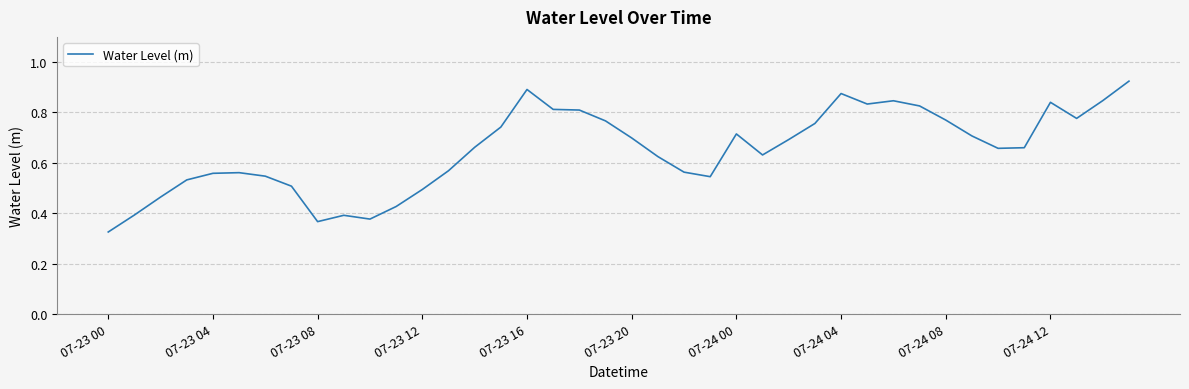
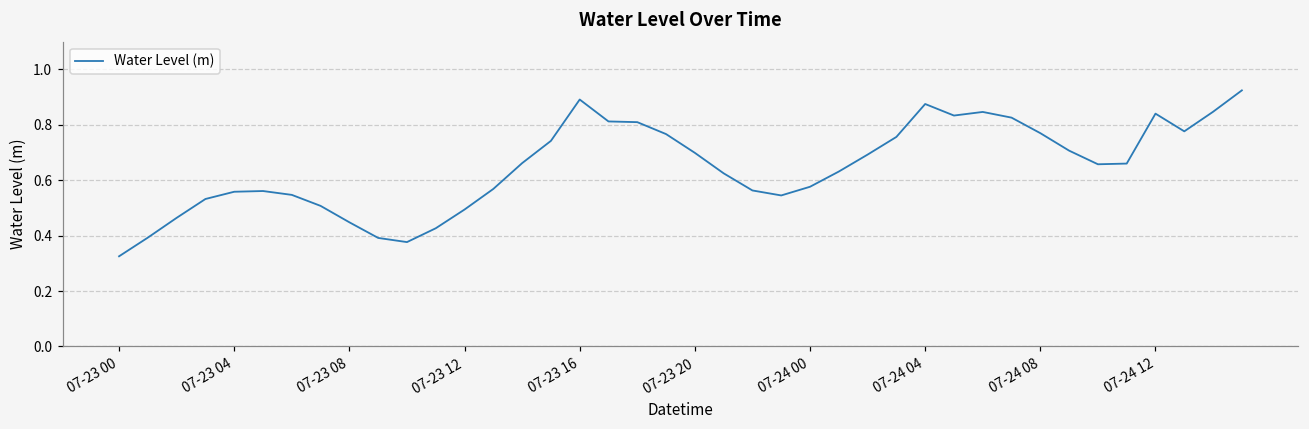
07-23 08: 0.37 -> 0.45
07-24 00: 0.71 -> 0.58
